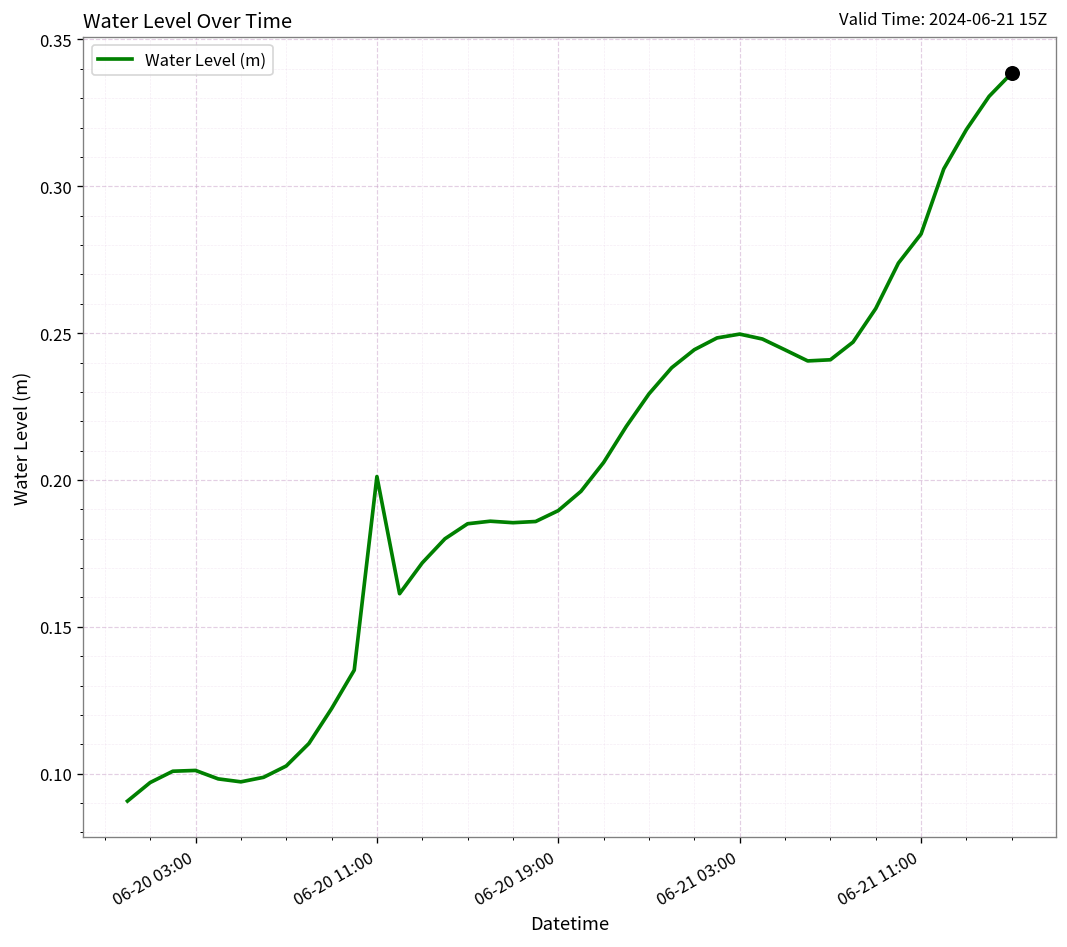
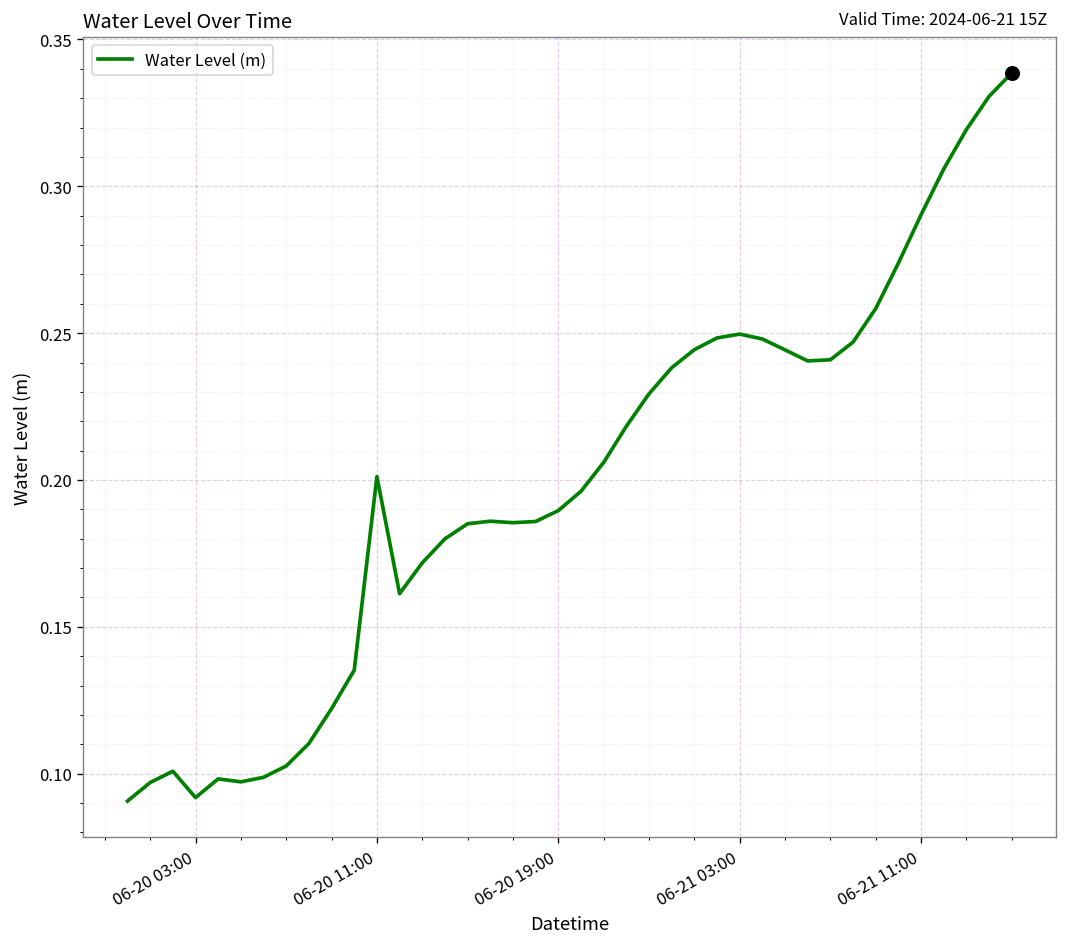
Water Level (m), 06-20 03:00: 0.101 -> 0.092
Water Level (m), 06-21 11:00: 0.284 -> 0.290
